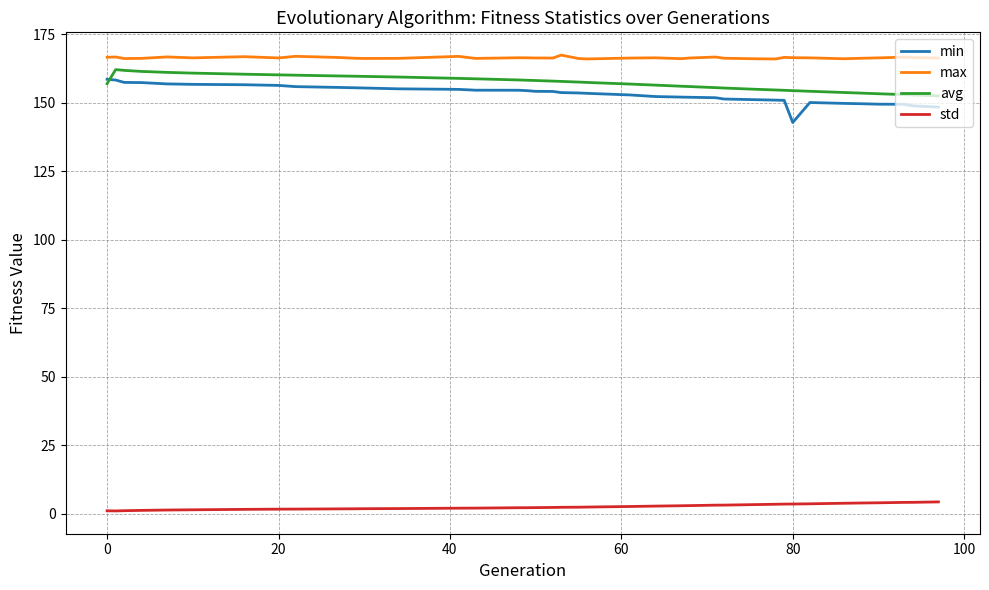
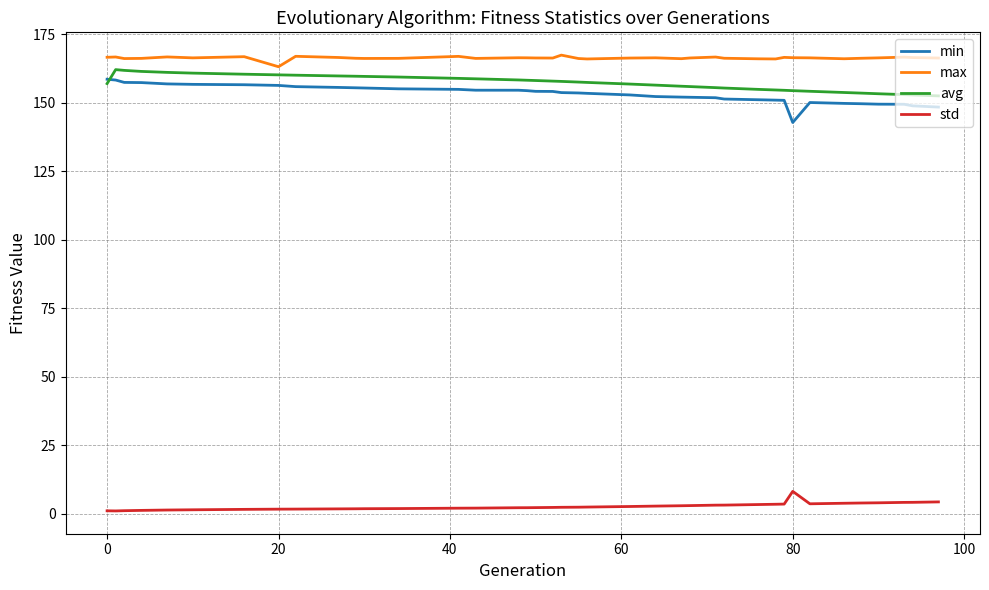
max, 20: 166 -> 163
std, 80: 4 -> 8
